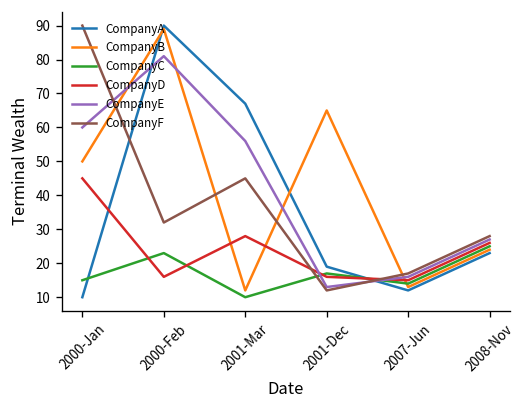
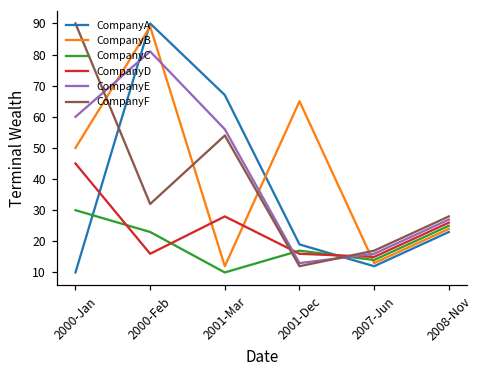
CompanyC, 2000-Jan: 15 -> 30
CompanyF, 2001-Mar: 45 -> 54
